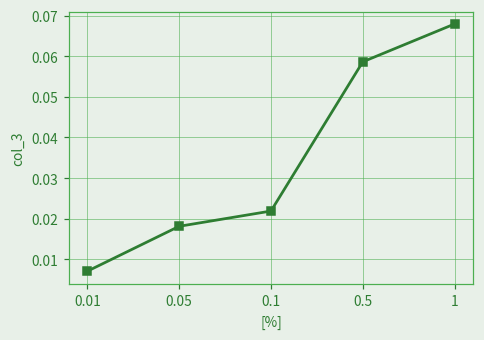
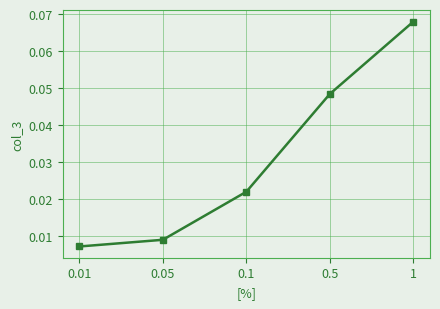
0.05: 0.018 -> 0.009
0.5: 0.059 -> 0.048
